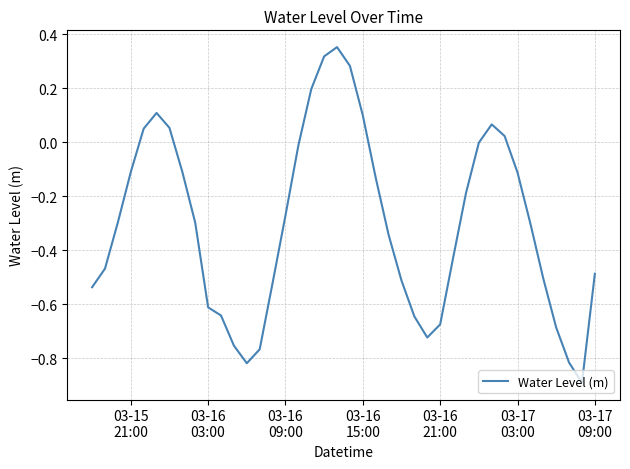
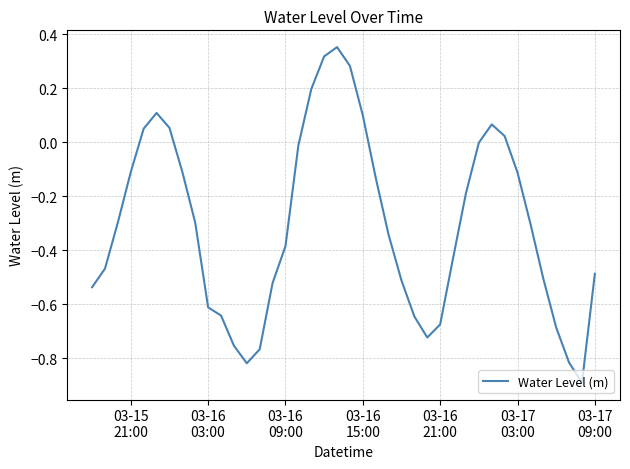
03-16 09:00: -0.27 -> -0.39
